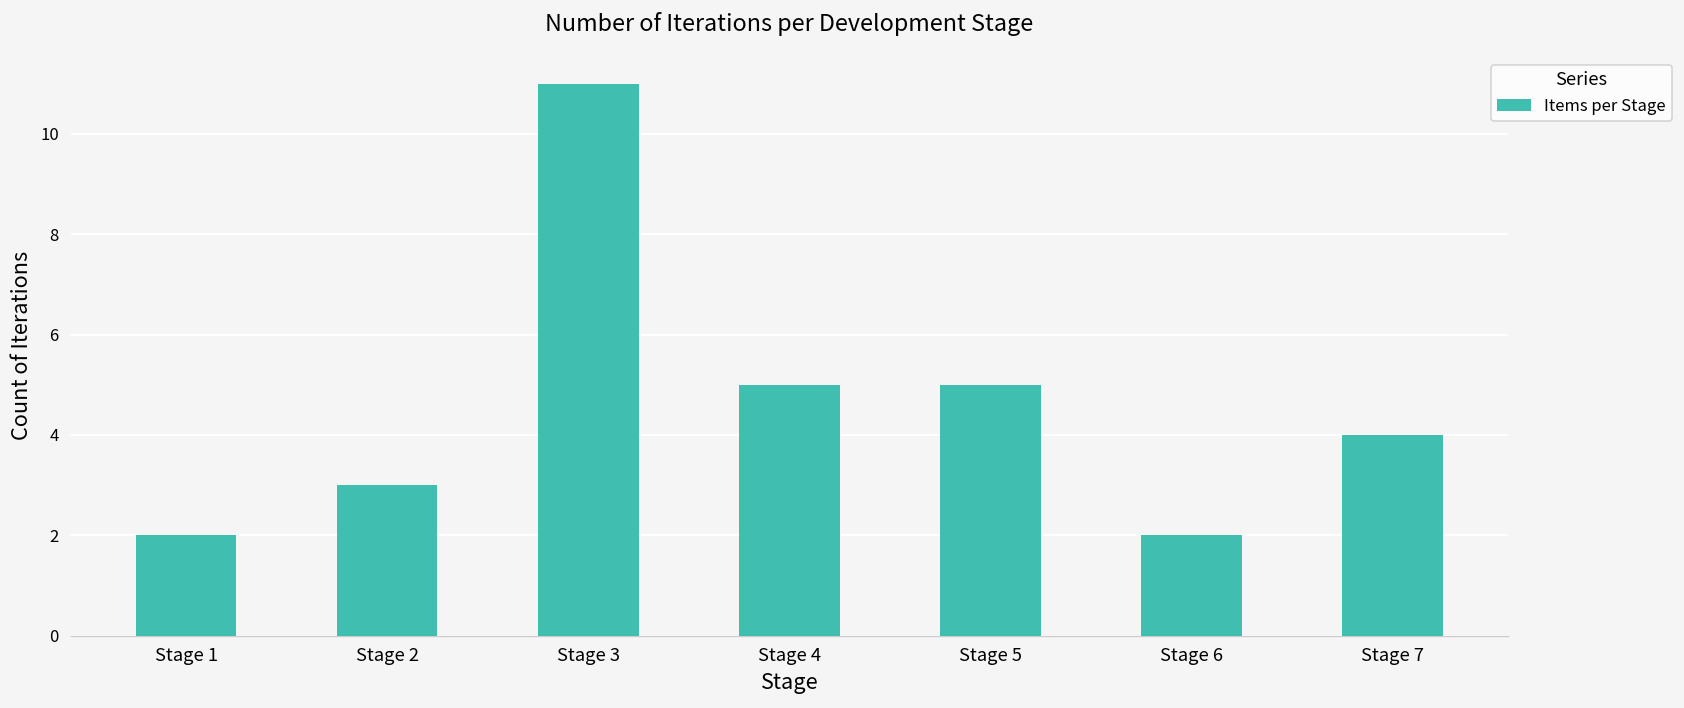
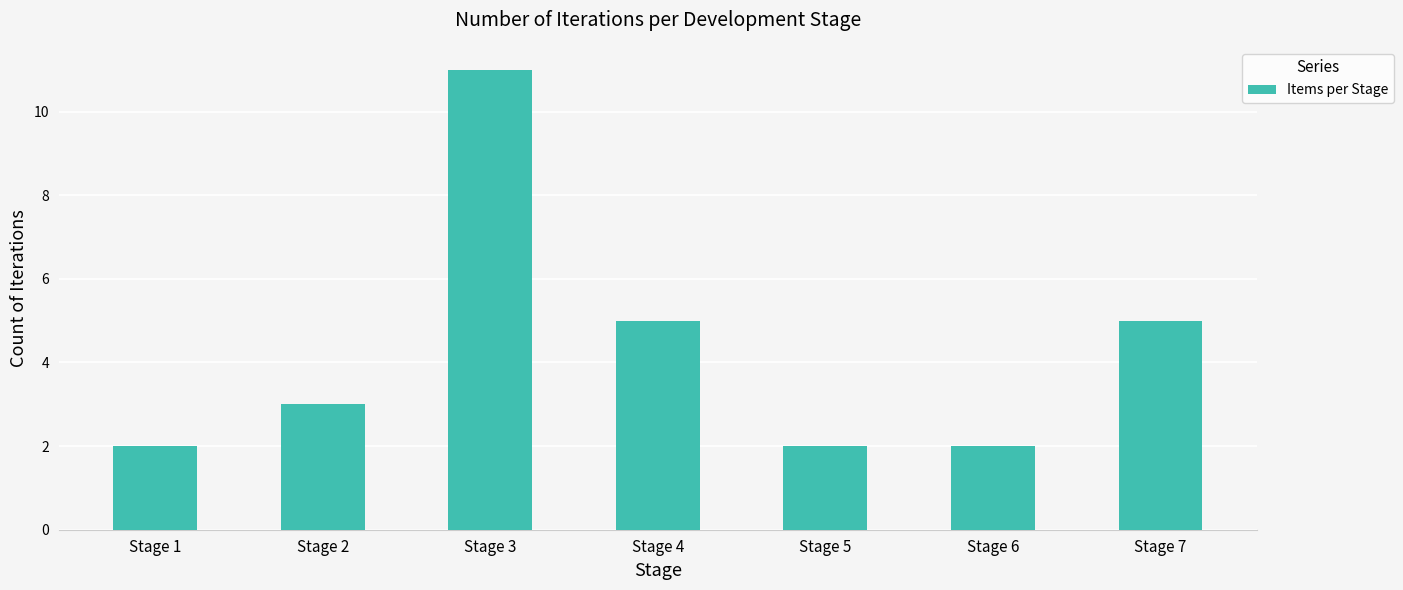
Stage 5: 5 -> 2
Stage 7: 4 -> 5
